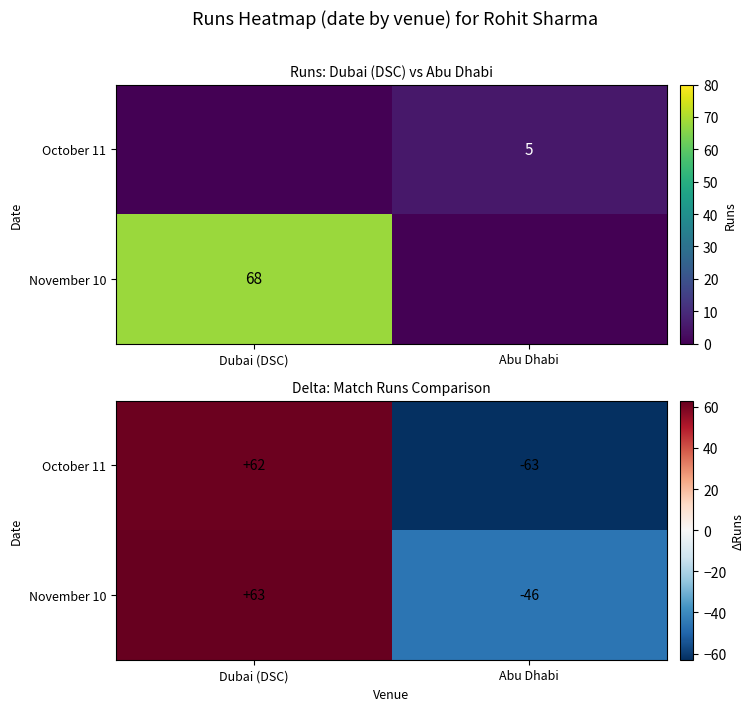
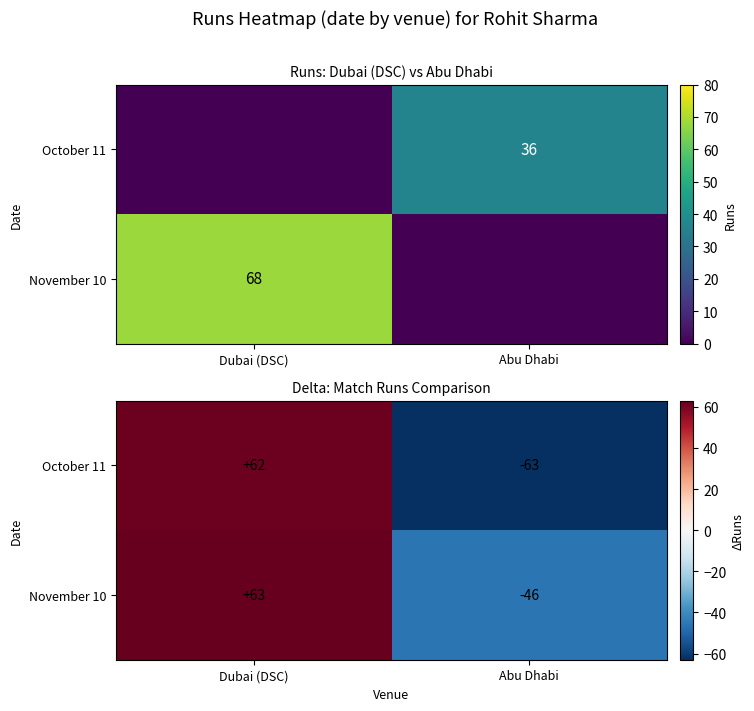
Runs: Dubai (DSC) vs Abu Dhabi, October 11, Abu Dhabi: 5 -> 36
